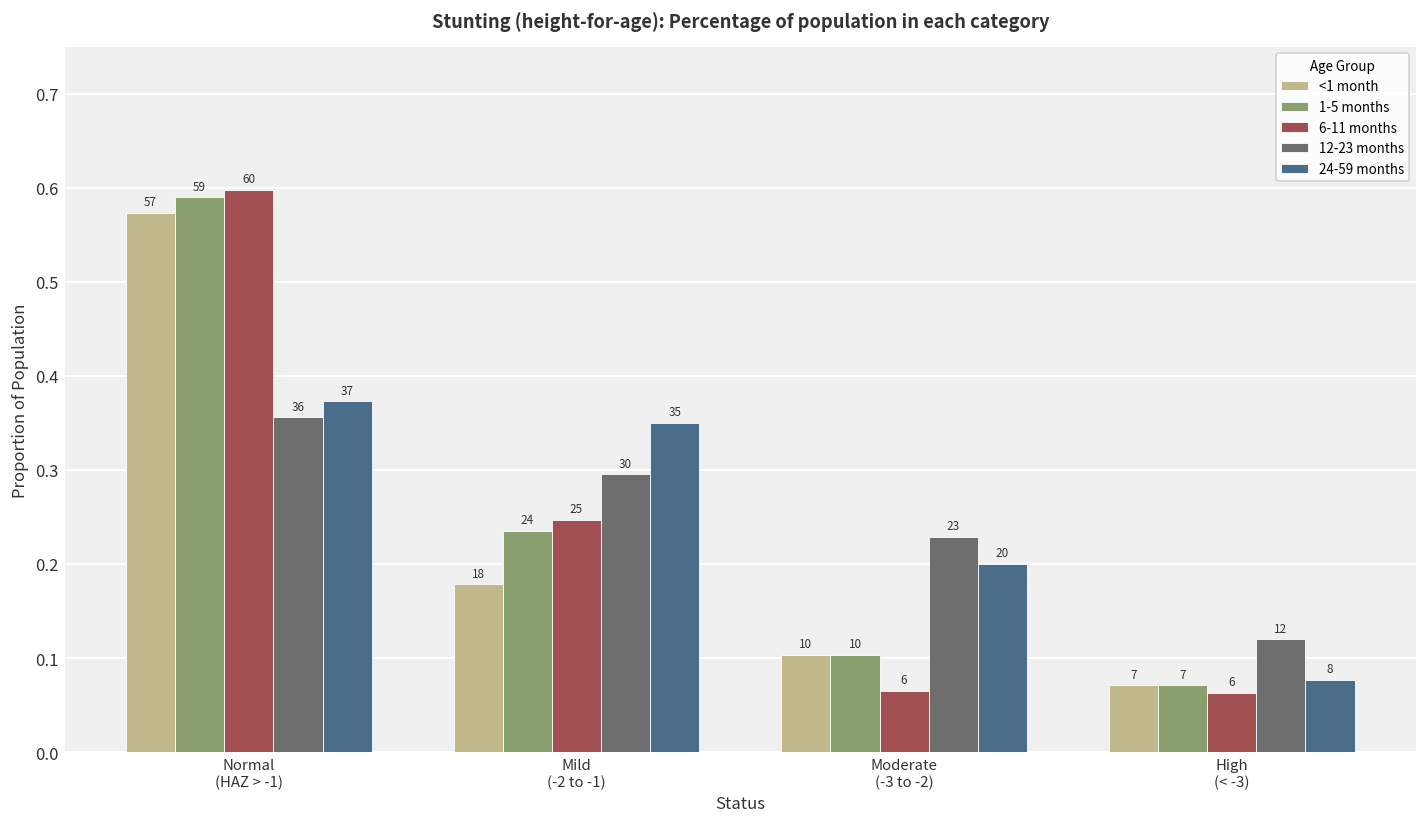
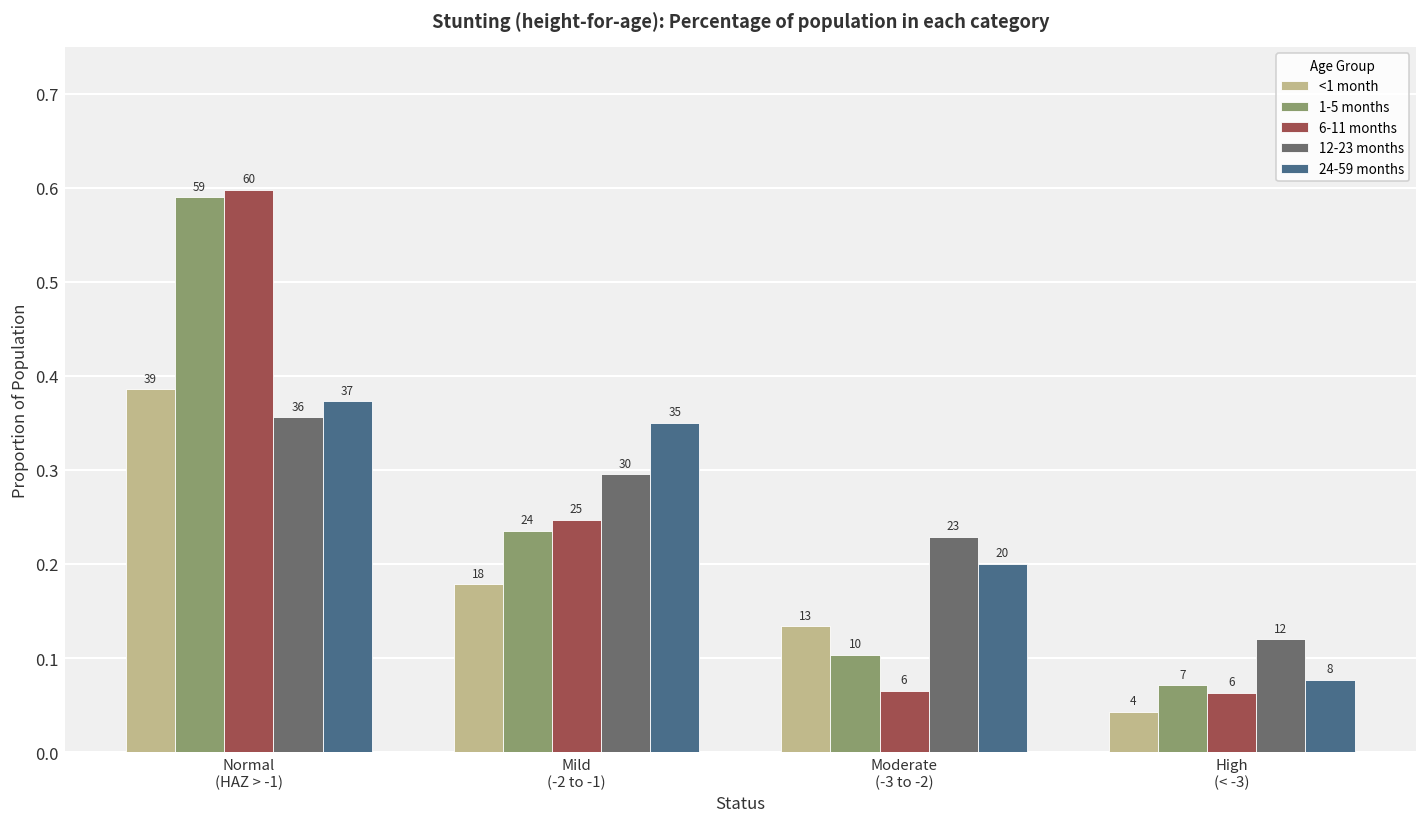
<1 month, Normal (HAZ > -1): 57 -> 39
<1 month, Moderate (-3 to -2): 10 -> 13
<1 month, High (< -3): 7 -> 4
